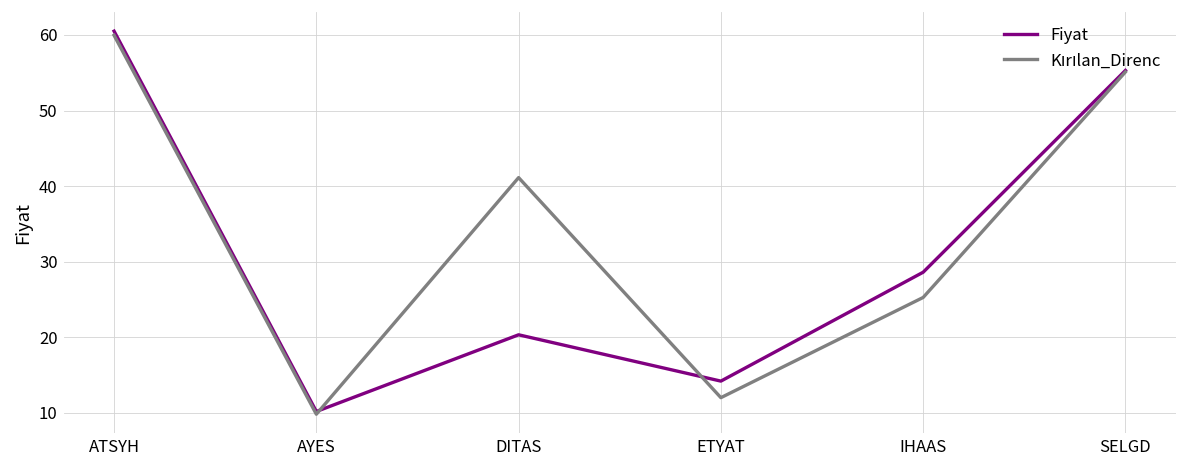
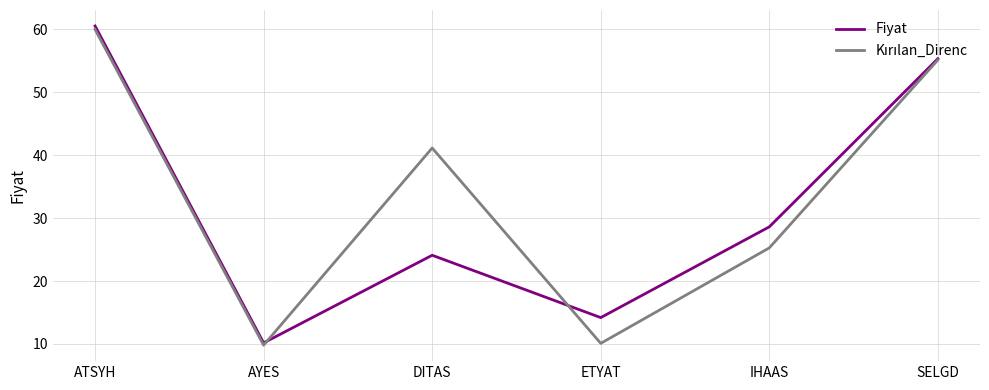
Fiyat, DITAS: 20 -> 24
Kırılan_Direnc, ETYAT: 12 -> 10
